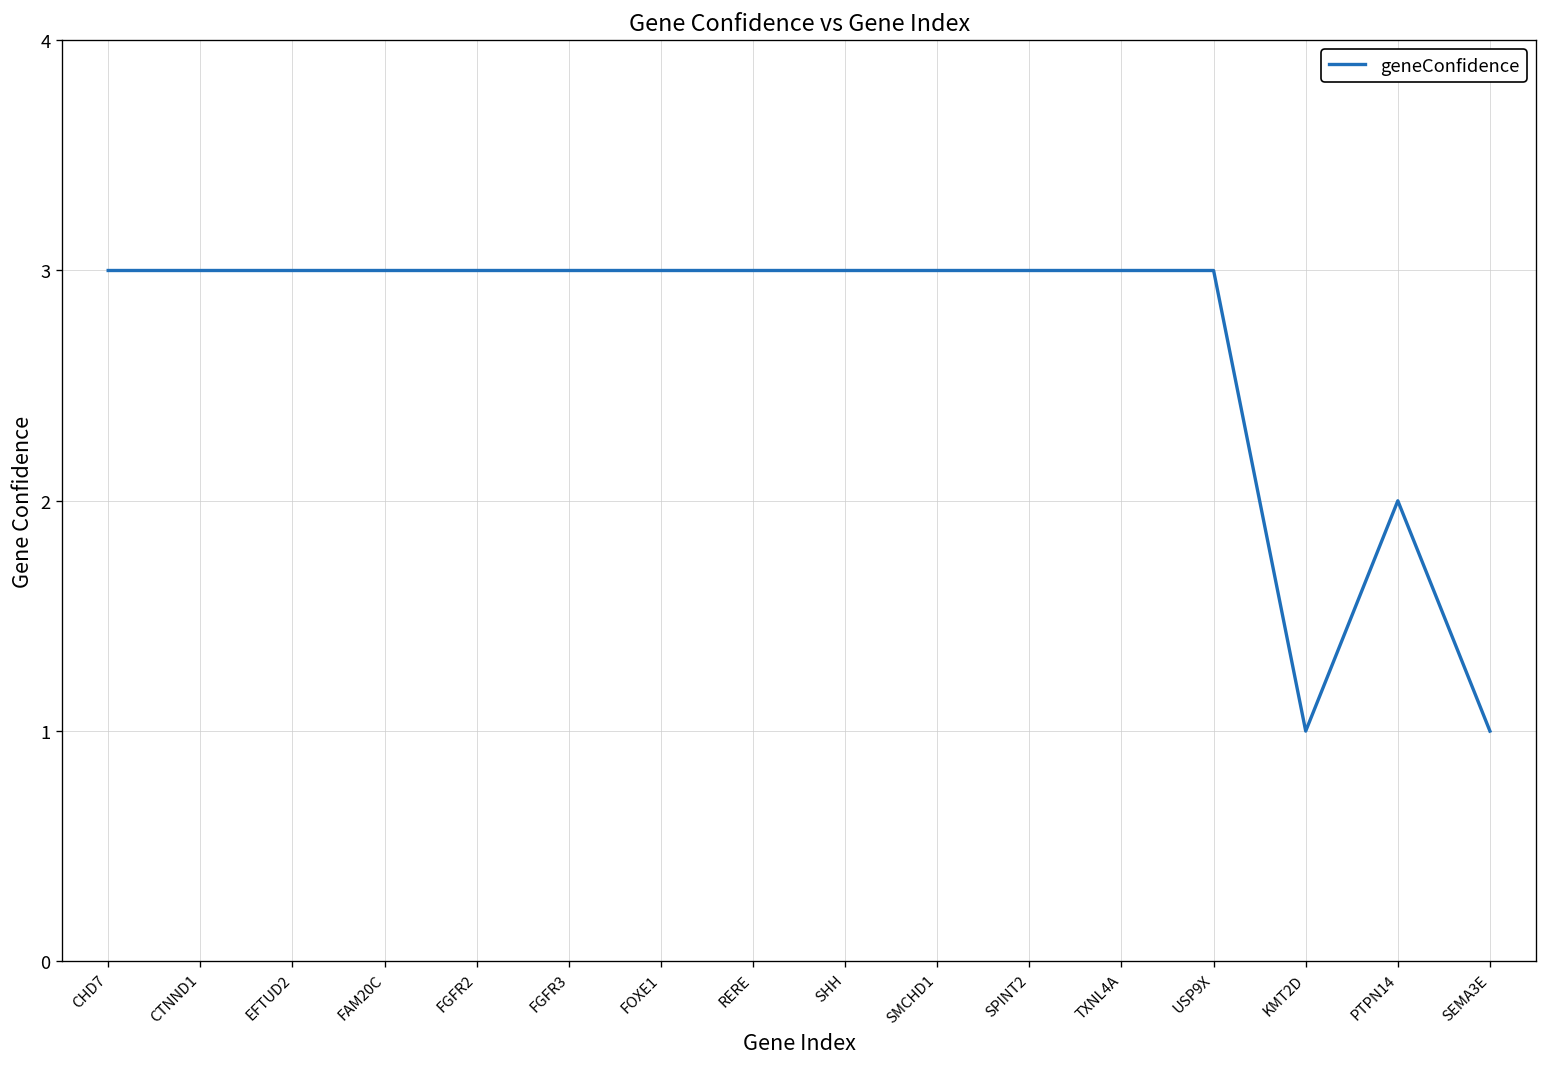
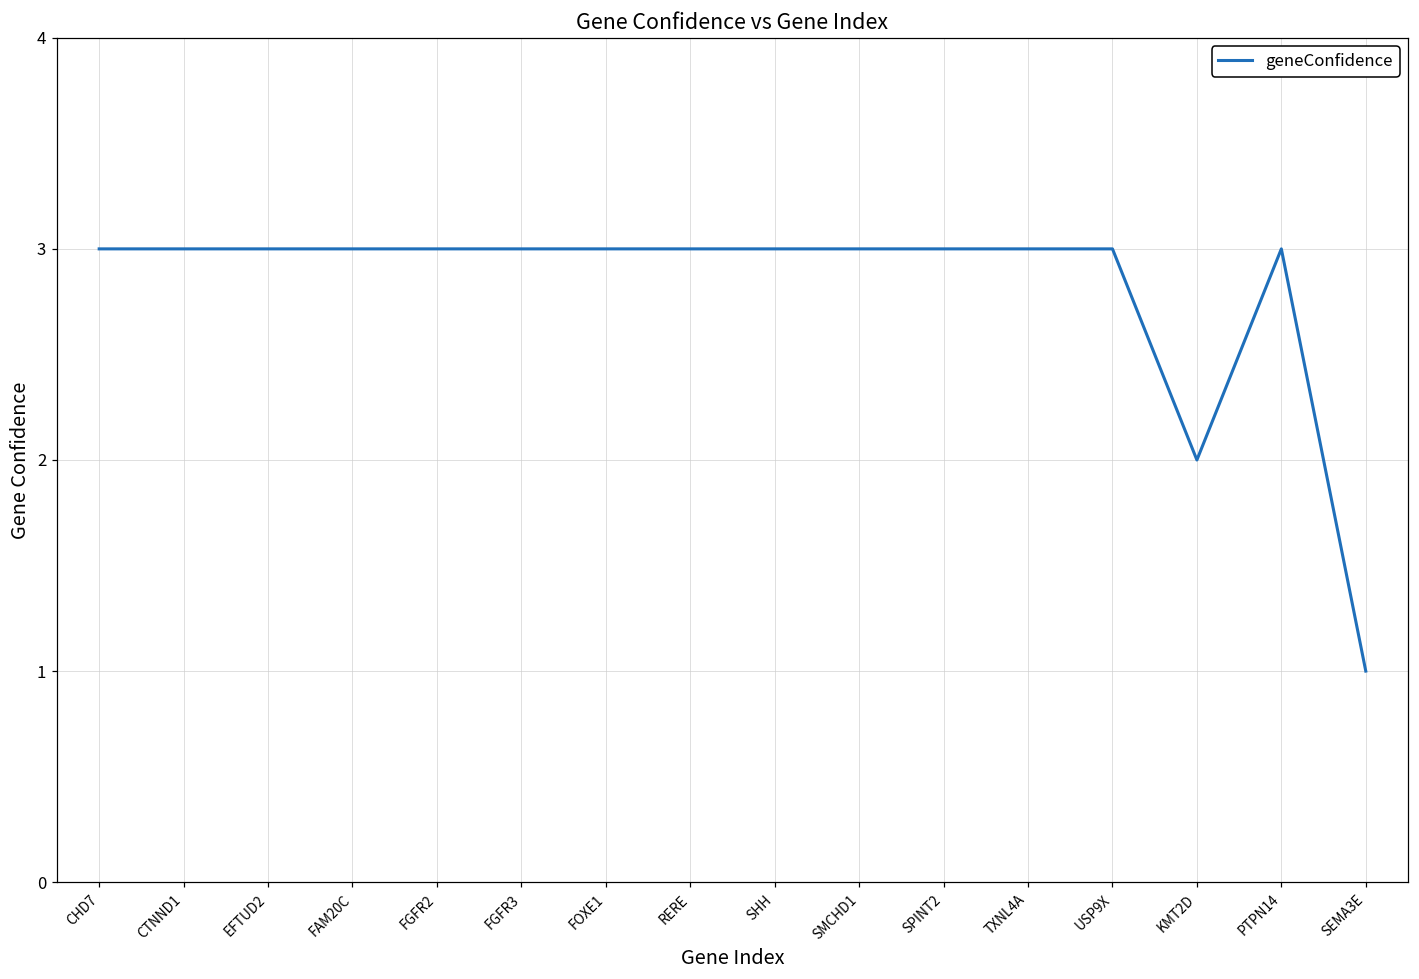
KMT2D: 1 -> 2
PTPN14: 2 -> 3
